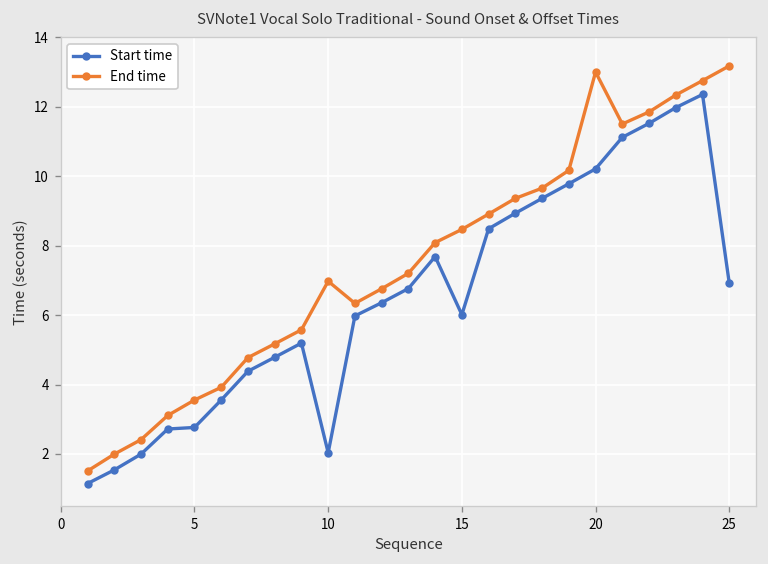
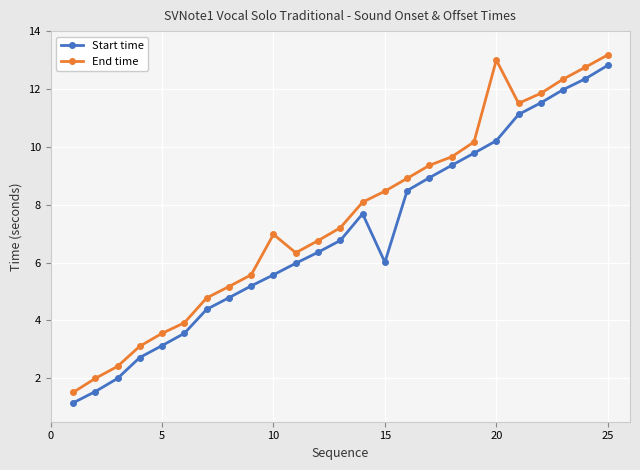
Start time, 5: 2.8 -> 3.1
Start time, 10: 2.0 -> 5.6
Start time, 25: 6.9 -> 12.8
